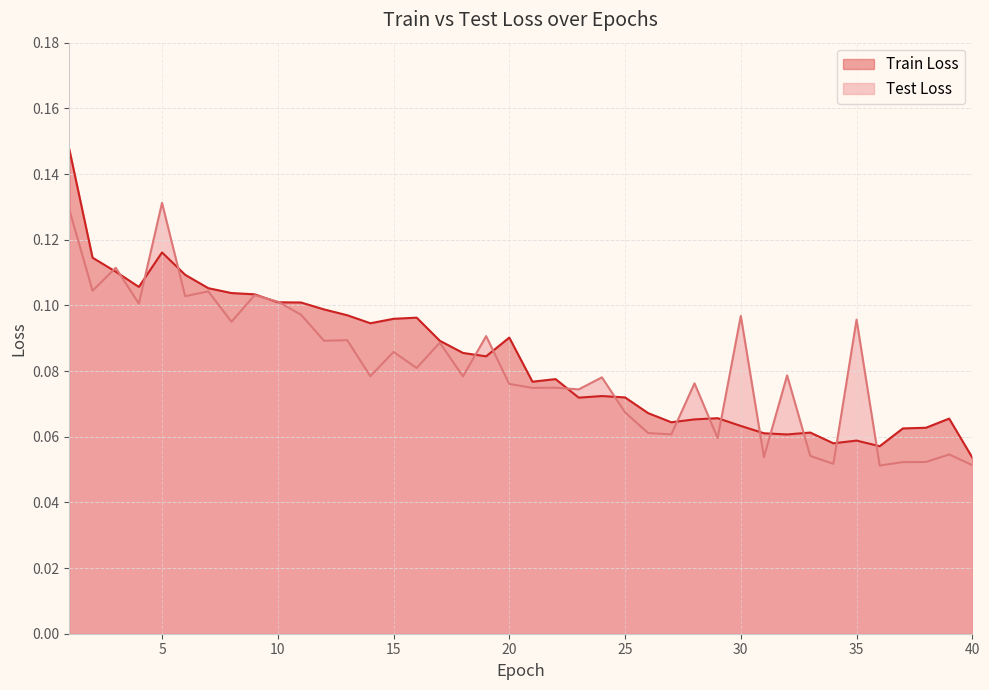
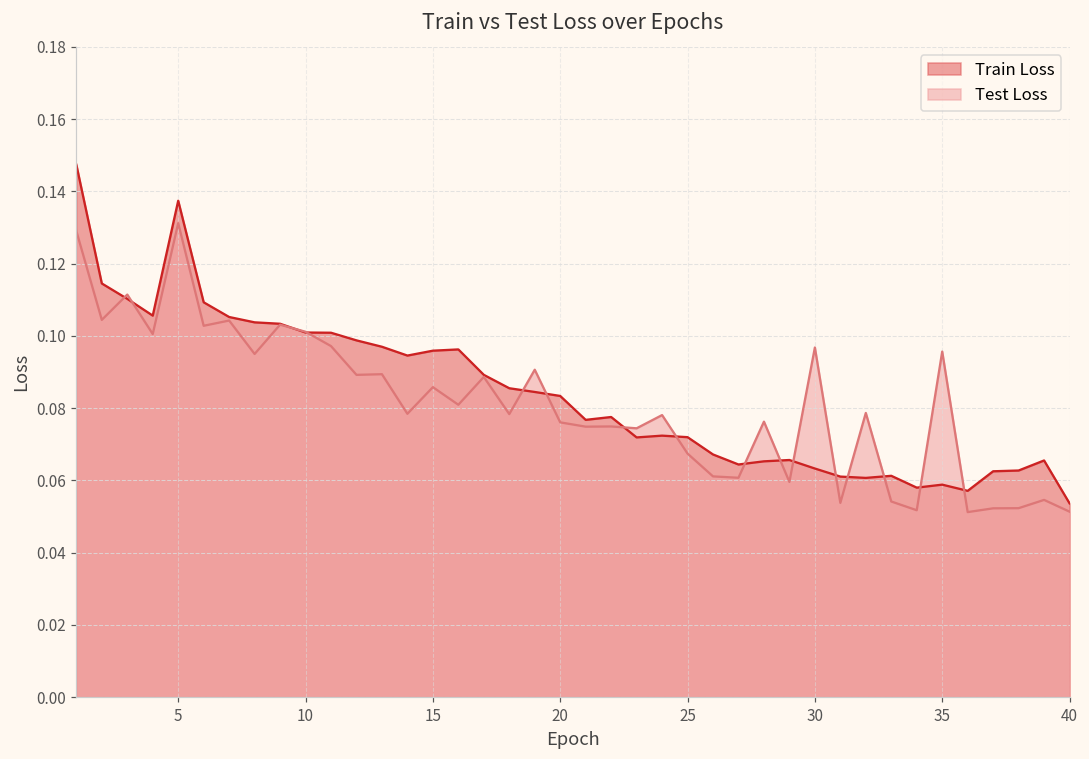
Train Loss, 5: 0.116 -> 0.137
Train Loss, 20: 0.090 -> 0.083
